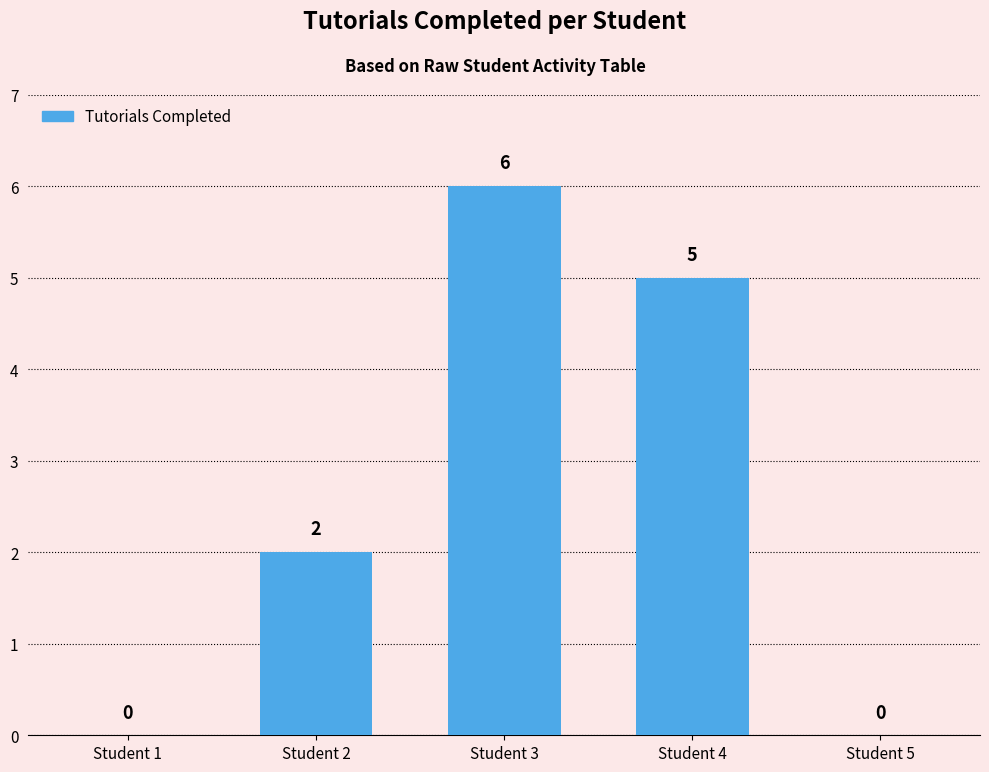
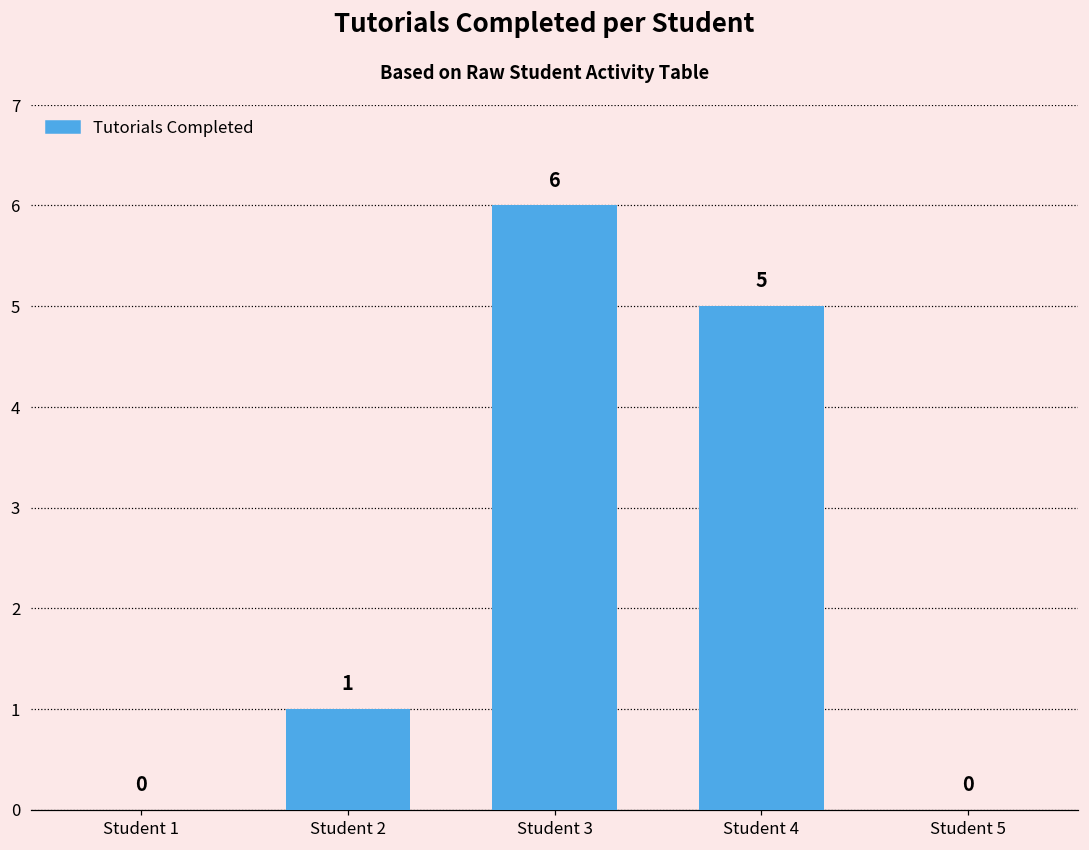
Student 2: 2 -> 1
